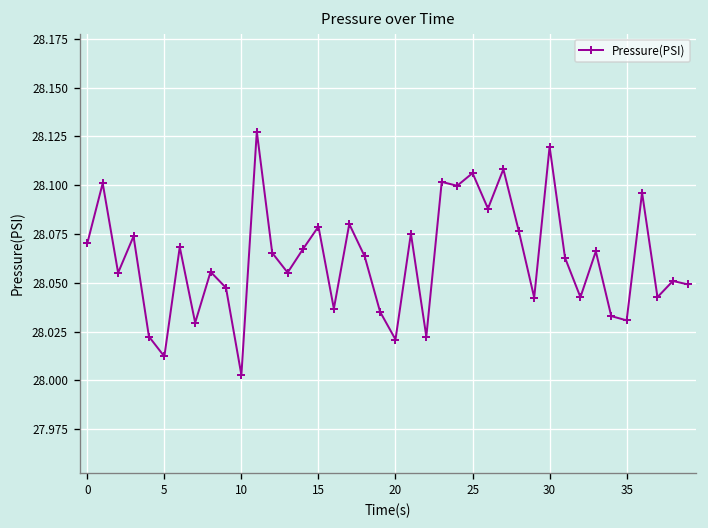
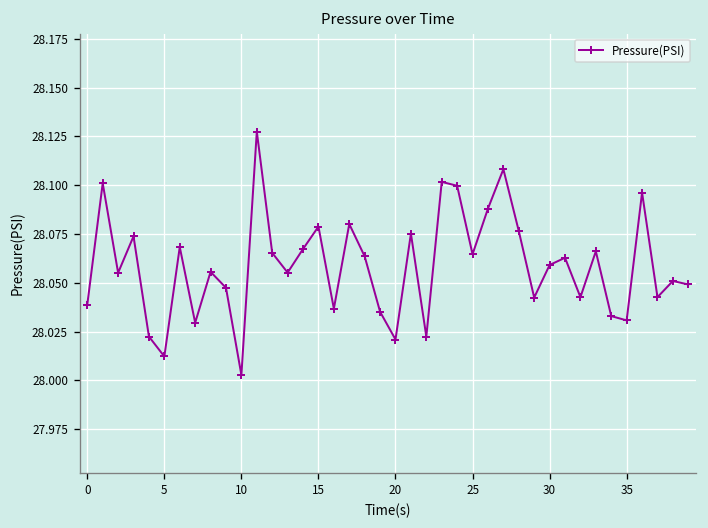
0: 28.070 -> 28.039
25: 28.106 -> 28.065
30: 28.120 -> 28.059
